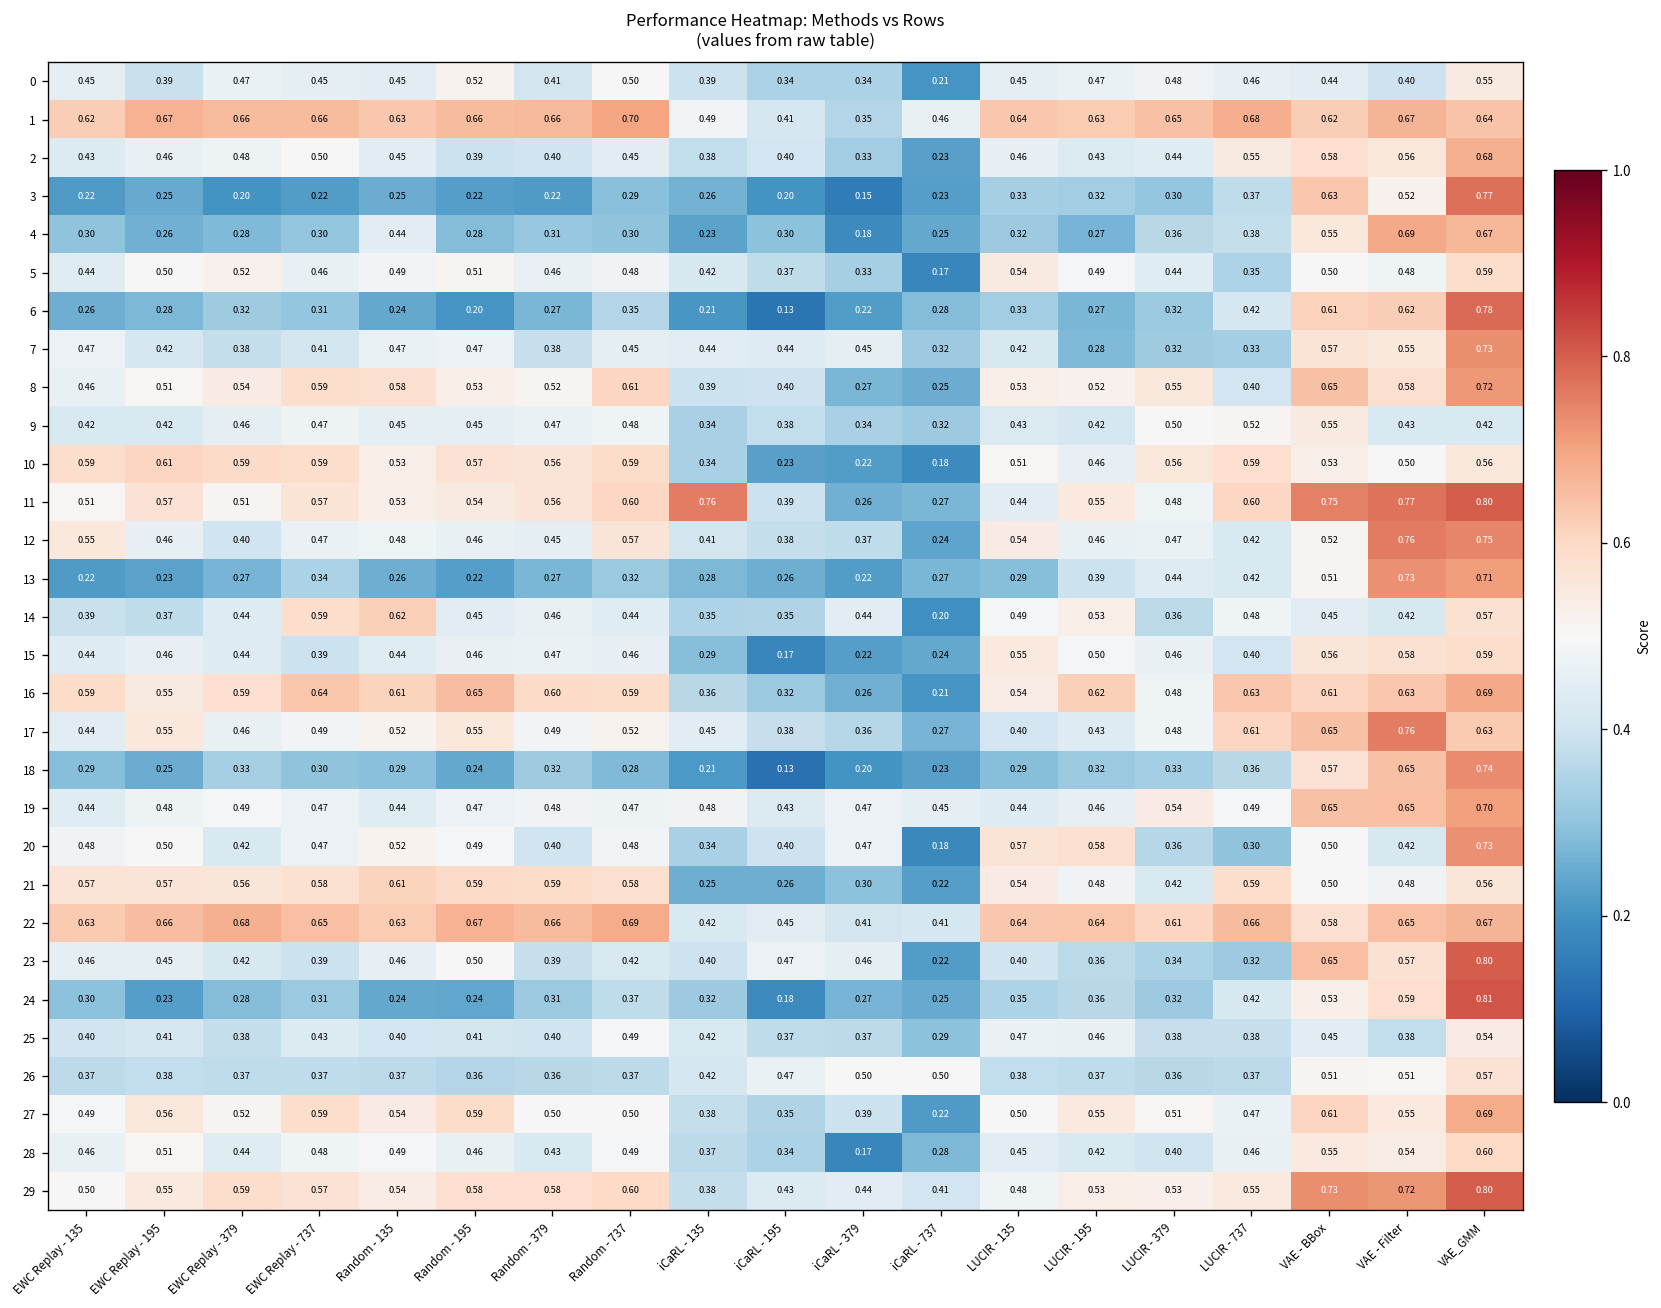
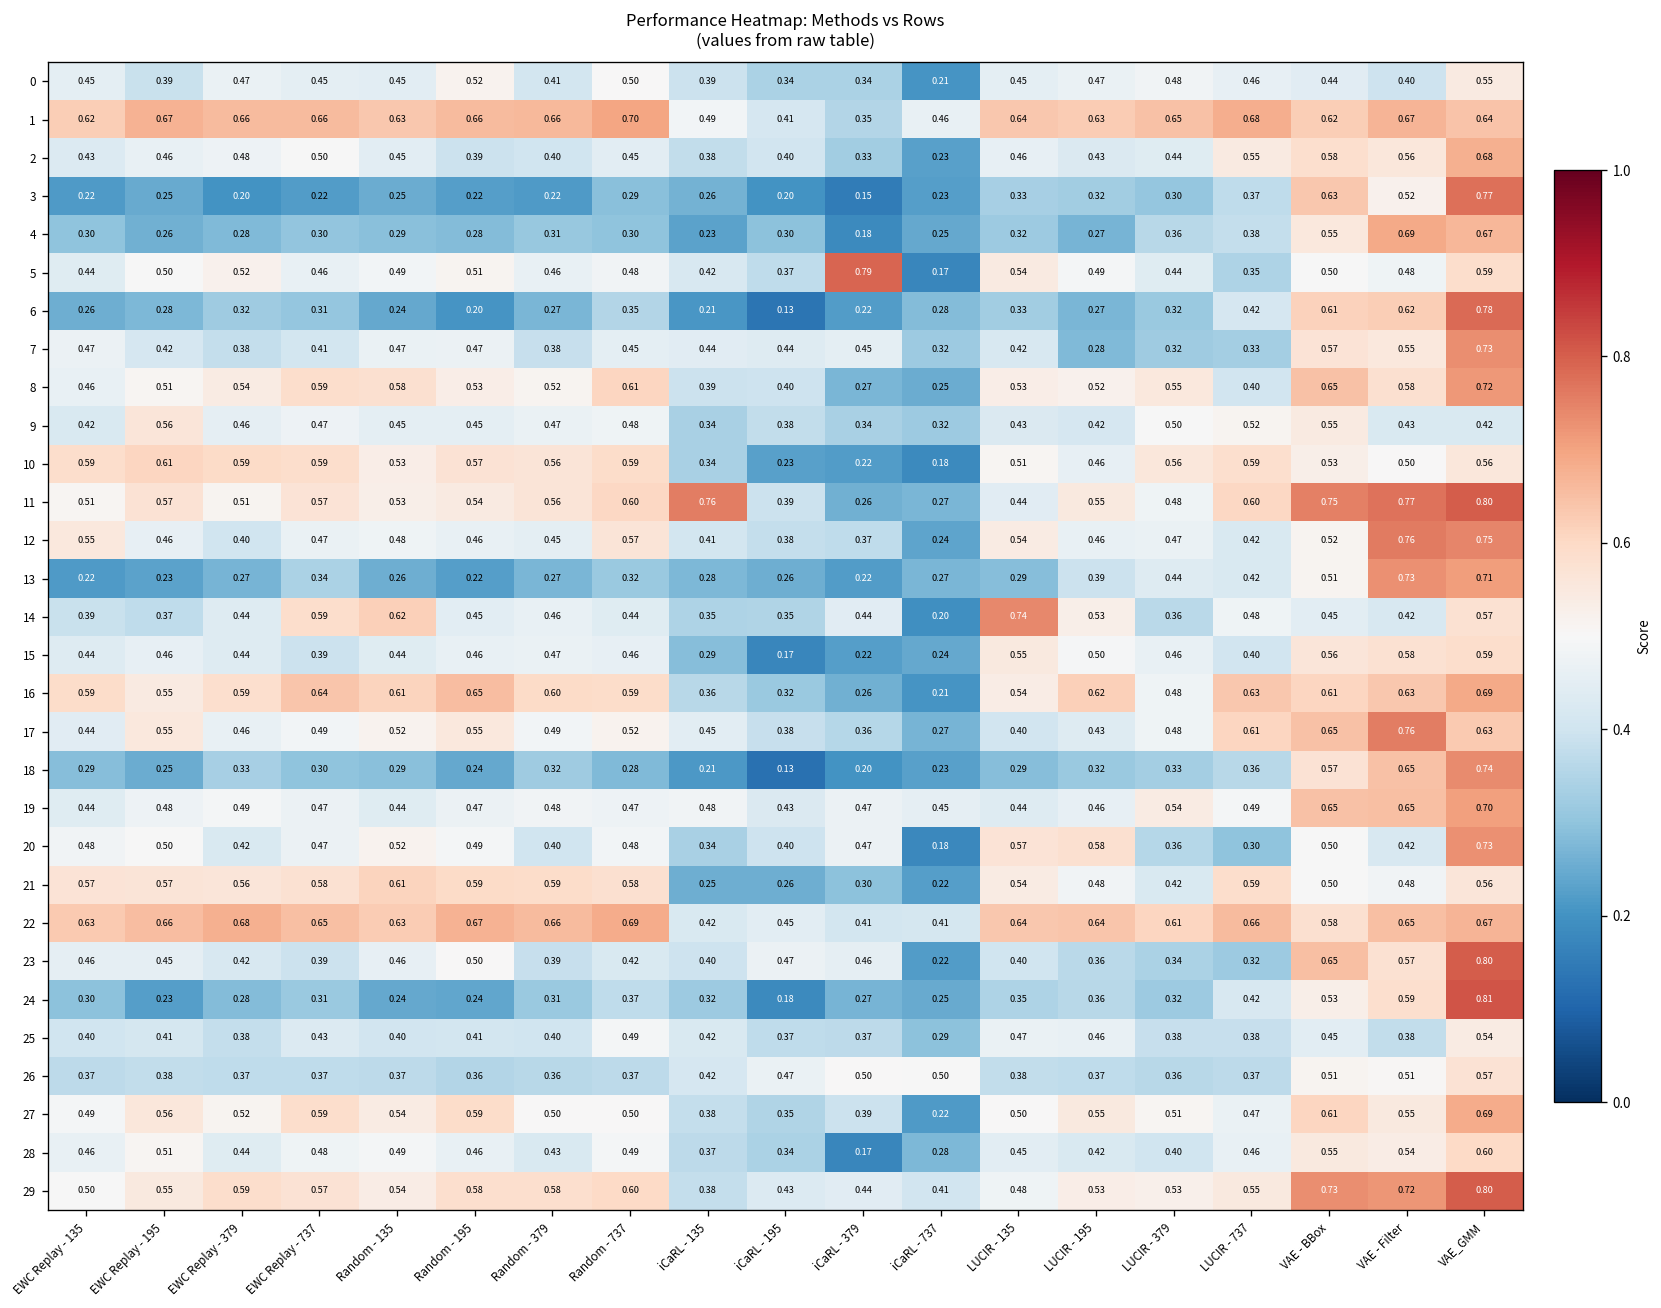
4, Random - 135: 0.44 -> 0.29
5, iCaRL - 379: 0.33 -> 0.79
9, EWC Replay - 195: 0.42 -> 0.56
14, LUCIR - 135: 0.49 -> 0.74
